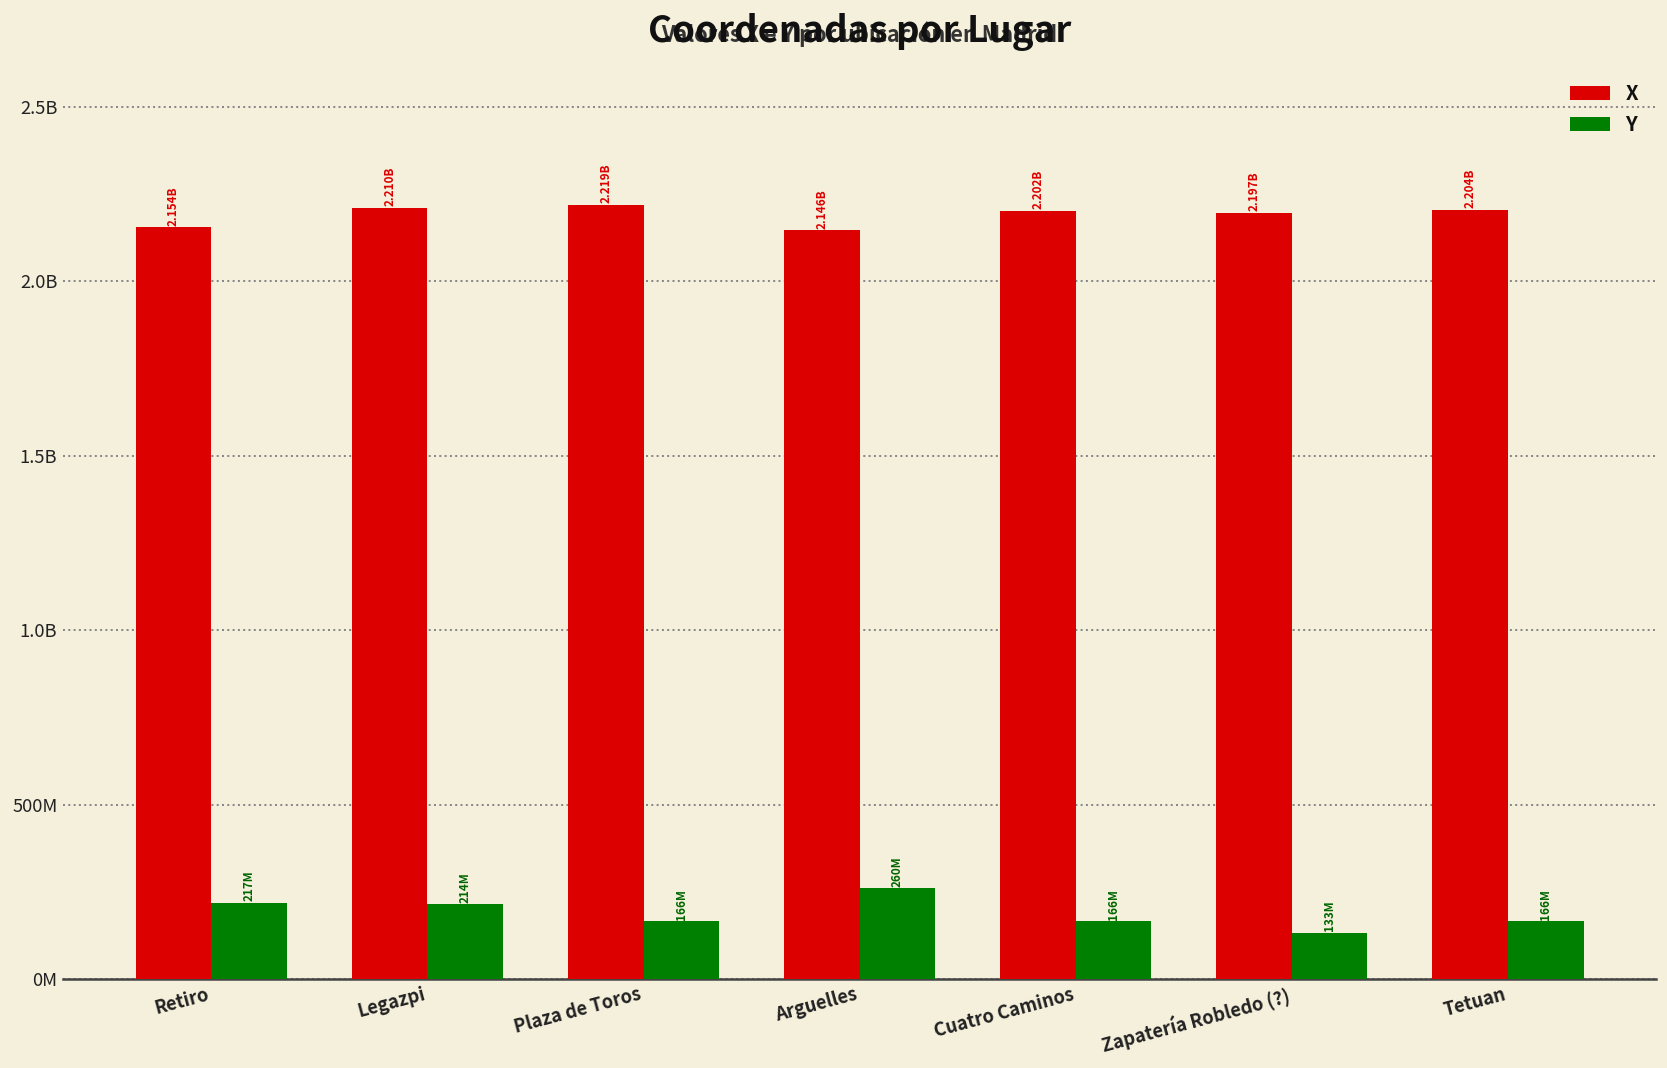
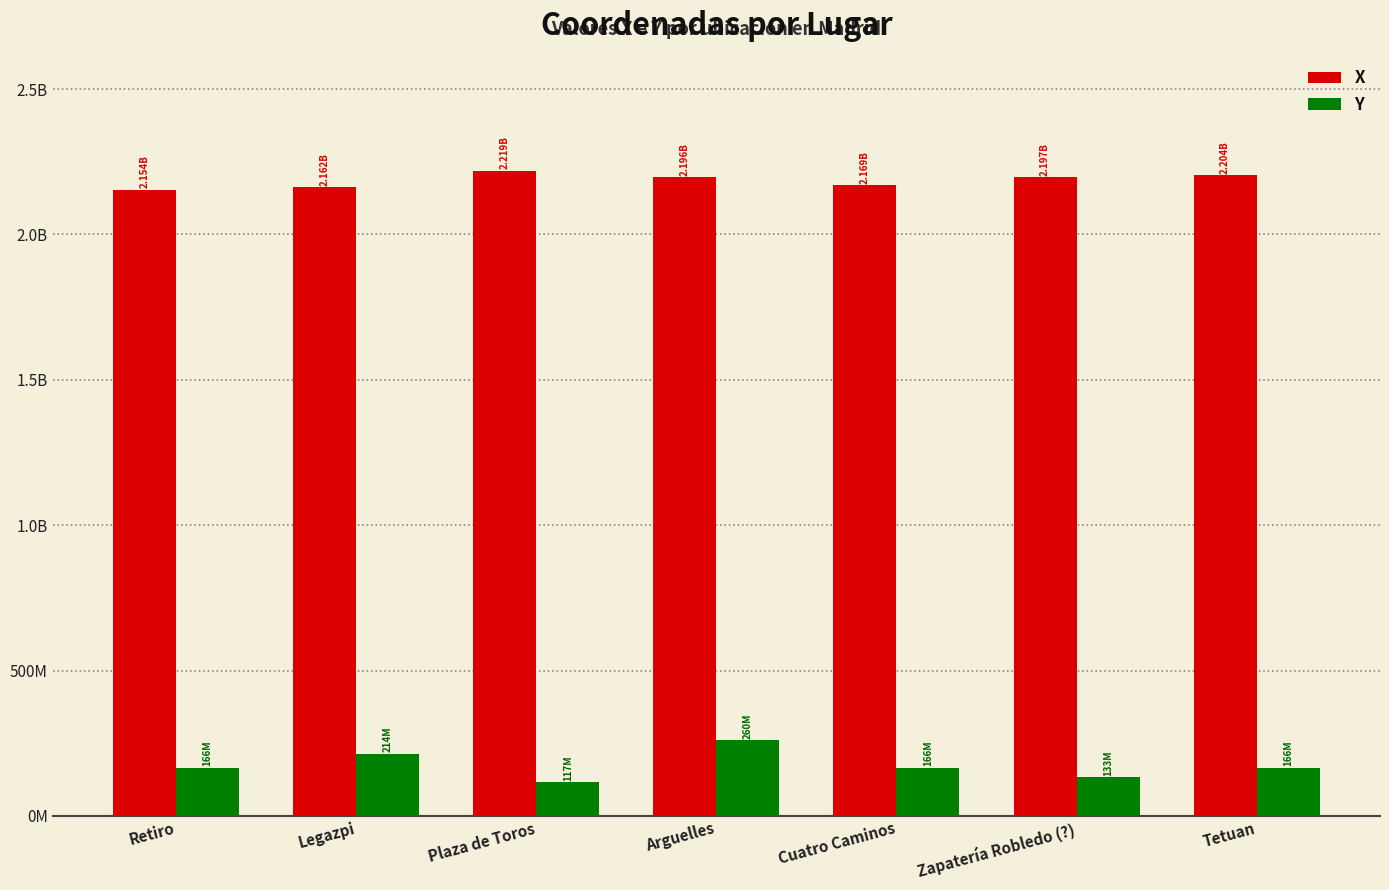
Y, Retiro: 217M -> 166M
X, Legazpi: 2.210B -> 2.162B
Y, Plaza de Toros: 166M -> 117M
X, Arguelles: 2.146B -> 2.196B
X, Cuatro Caminos: 2.202B -> 2.169B
